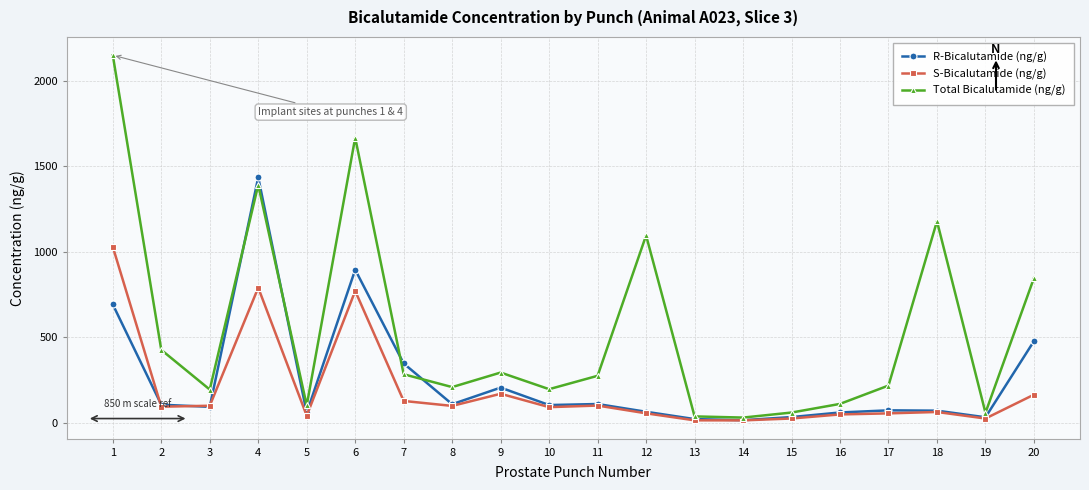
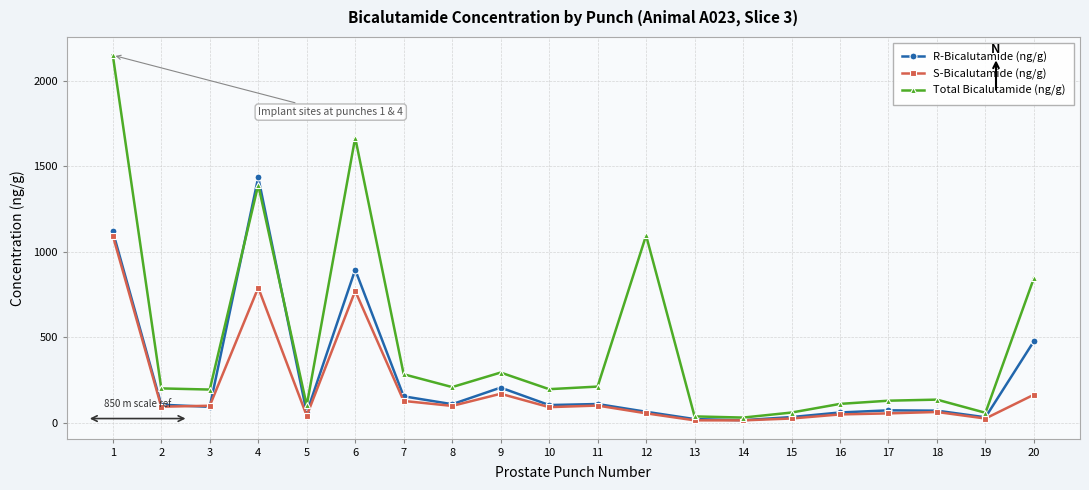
R-Bicalutamide (ng/g), 1: 690 -> 1120
S-Bicalutamide (ng/g), 1: 1030 -> 1100
Total Bicalutamide (ng/g), 2: 430 -> 200
R-Bicalutamide (ng/g), 7: 350 -> 160
Total Bicalutamide (ng/g), 11: 280 -> 210
Total Bicalutamide (ng/g), 17: 220 -> 130
Total Bicalutamide (ng/g), 18: 1180 -> 140
